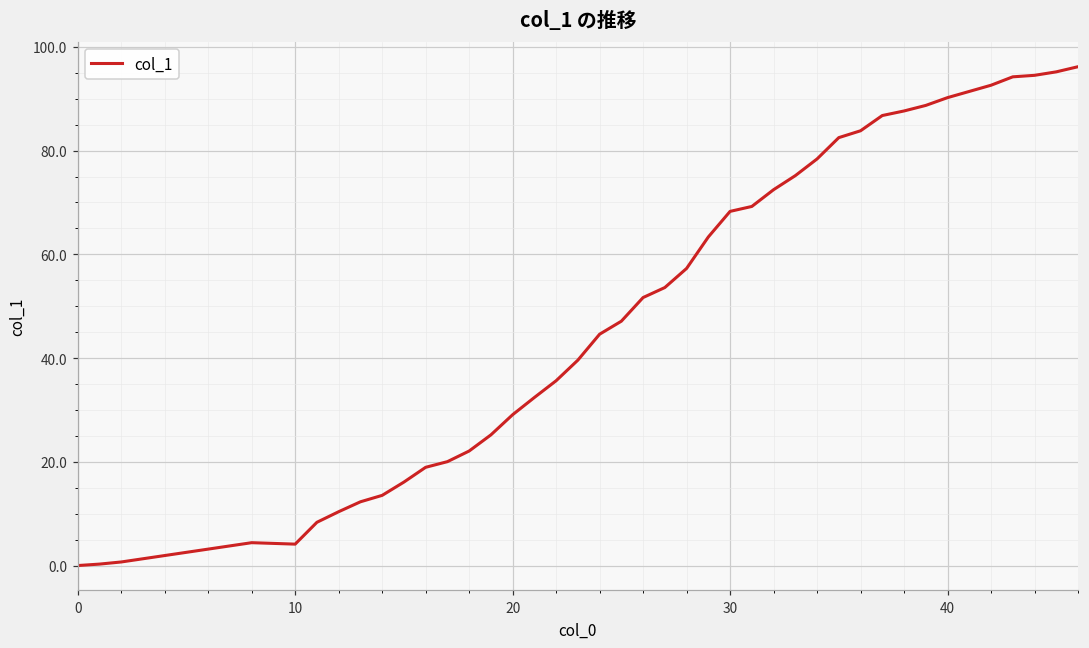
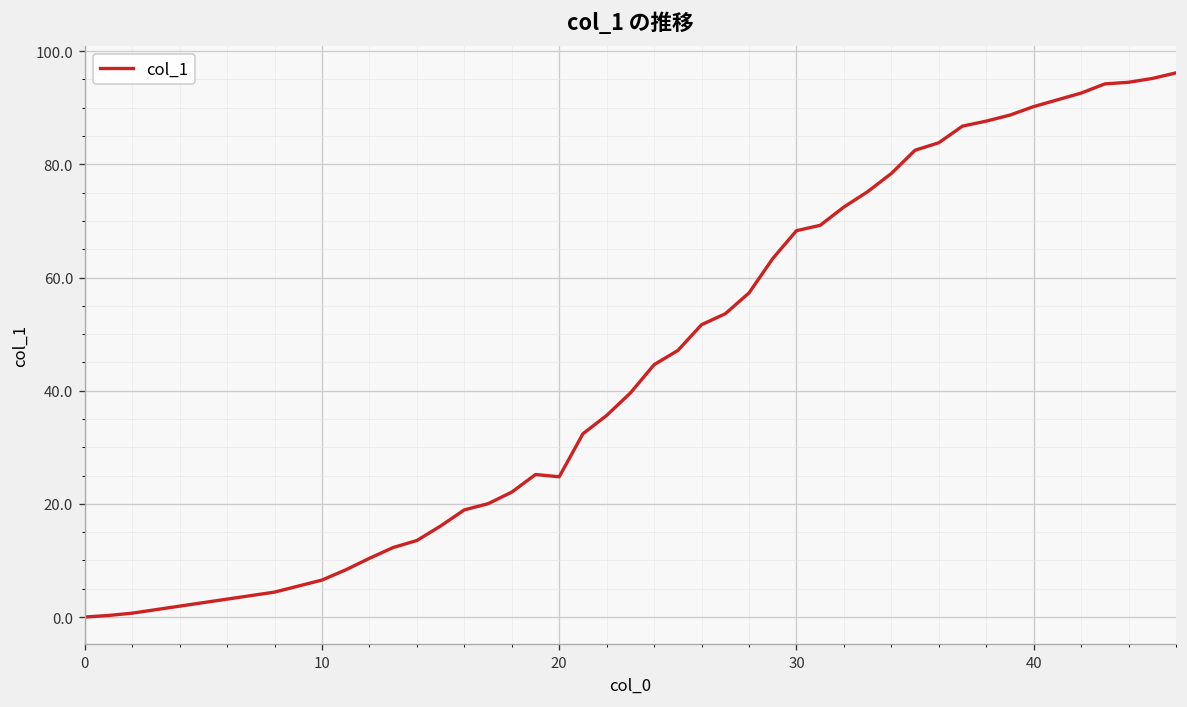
10: 4 -> 7
20: 29 -> 25
